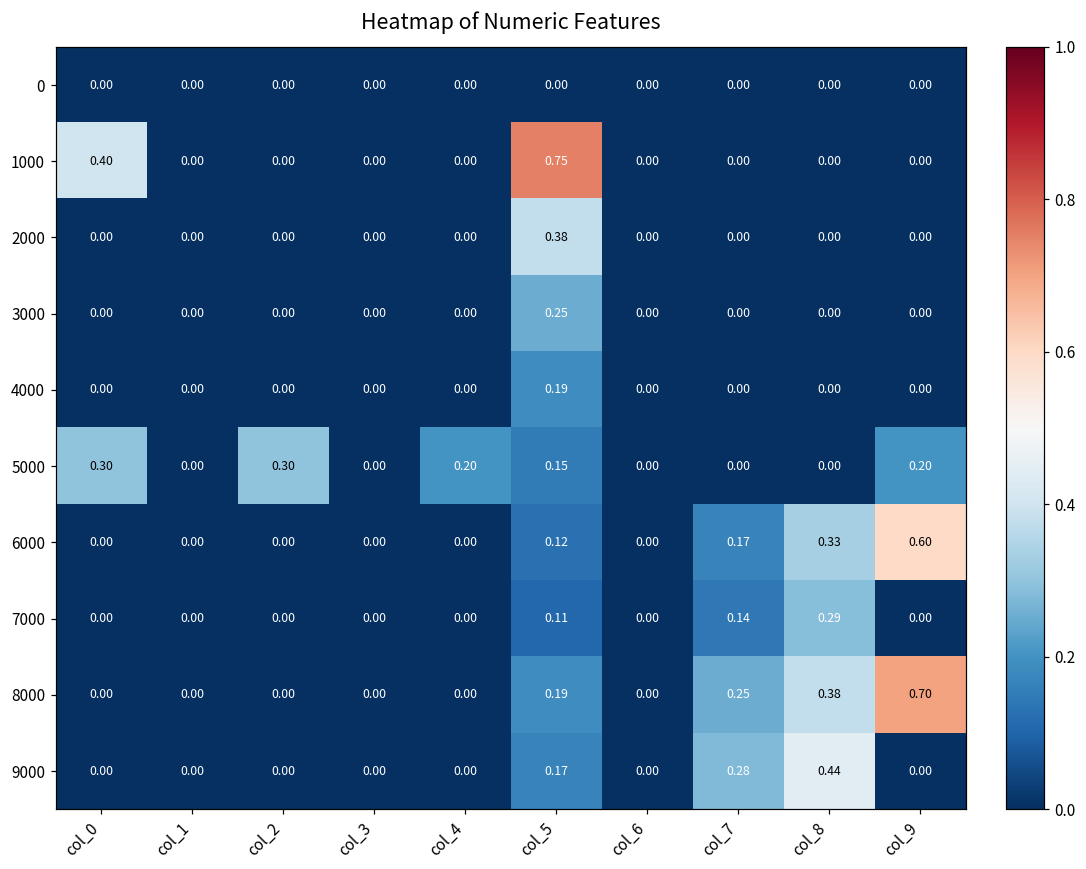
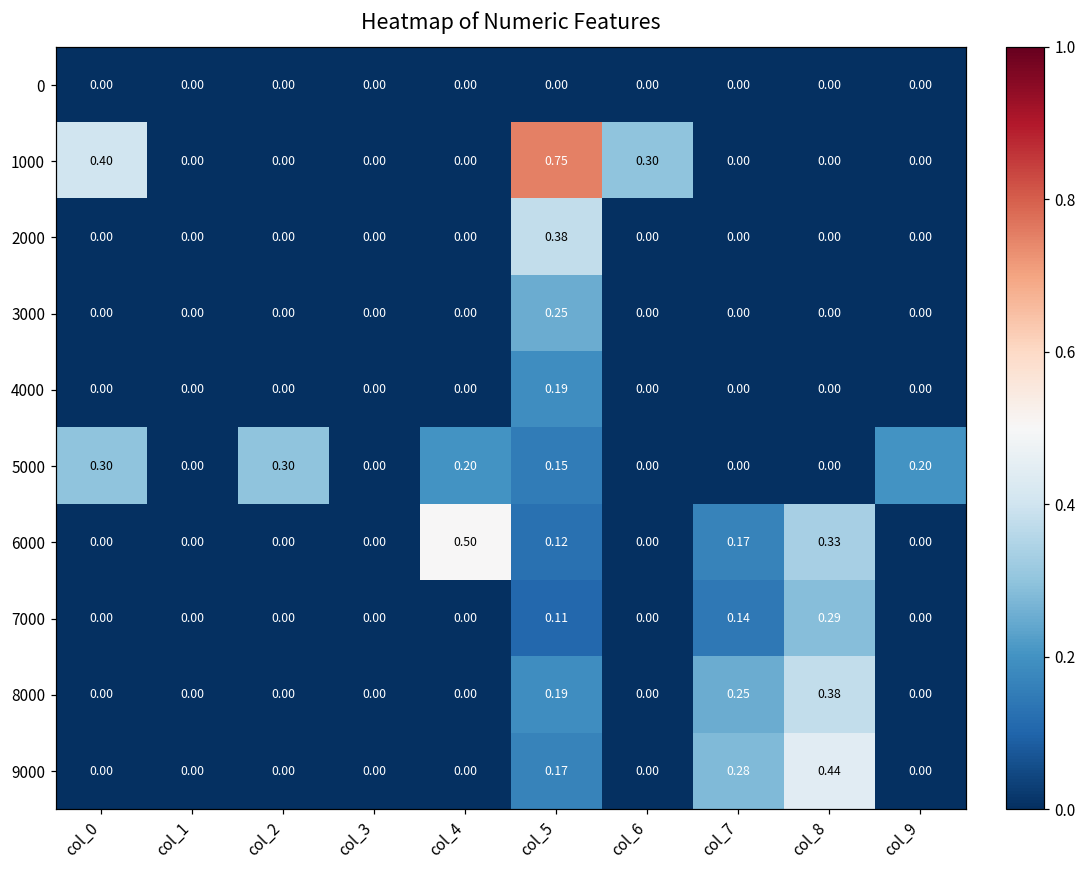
1000, col_6: 0.00 -> 0.30
6000, col_4: 0.00 -> 0.50
6000, col_9: 0.60 -> 0.00
8000, col_9: 0.70 -> 0.00
